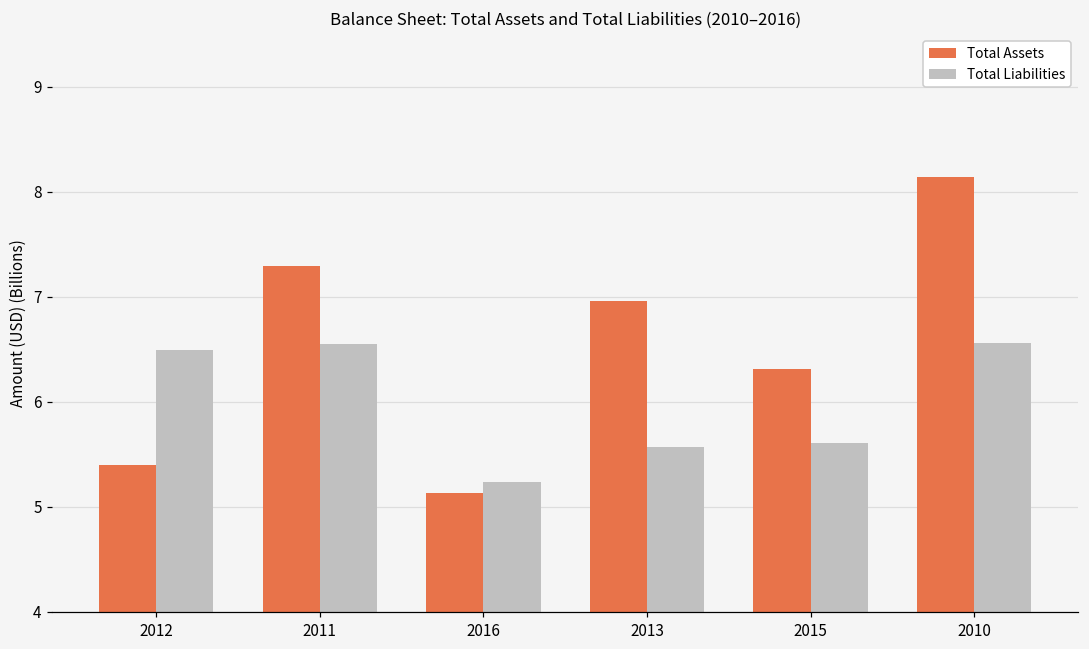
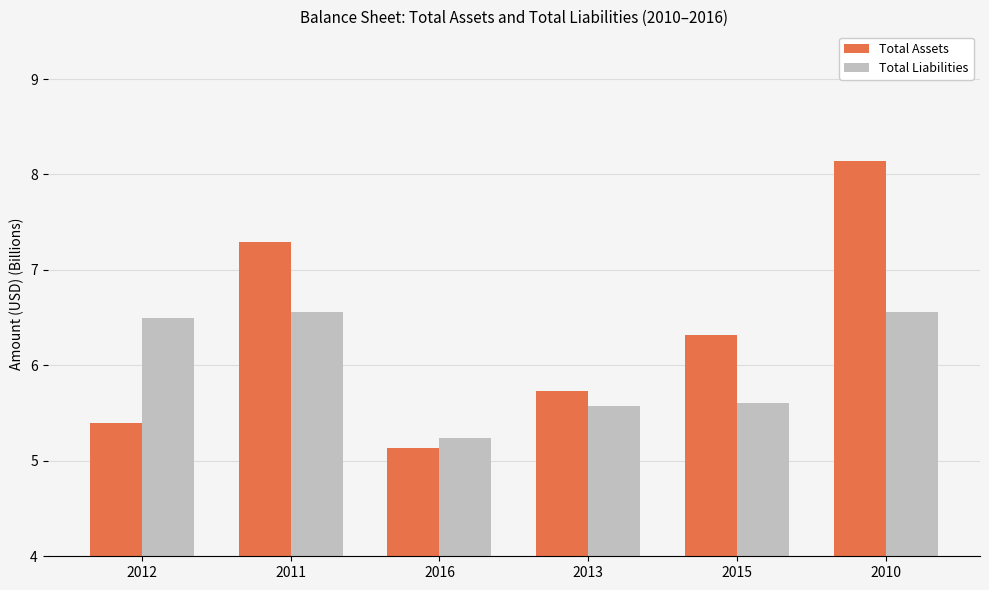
Total Assets, 2013: 7.0 -> 5.7
